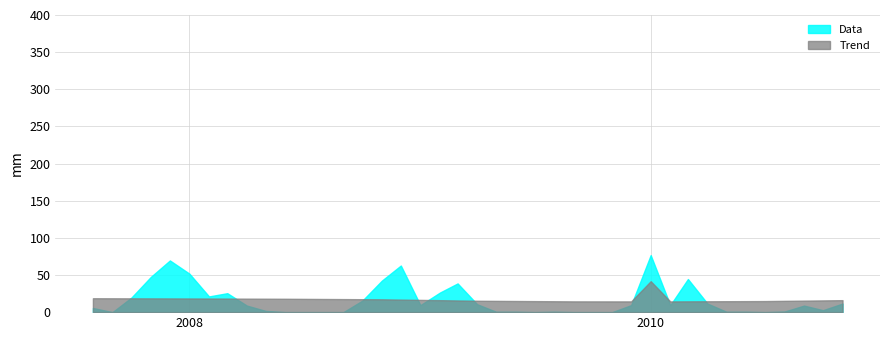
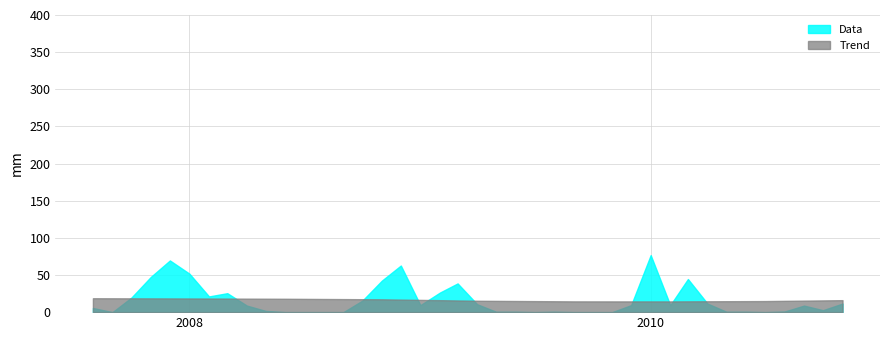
Trend, 2010: 40 -> 10
